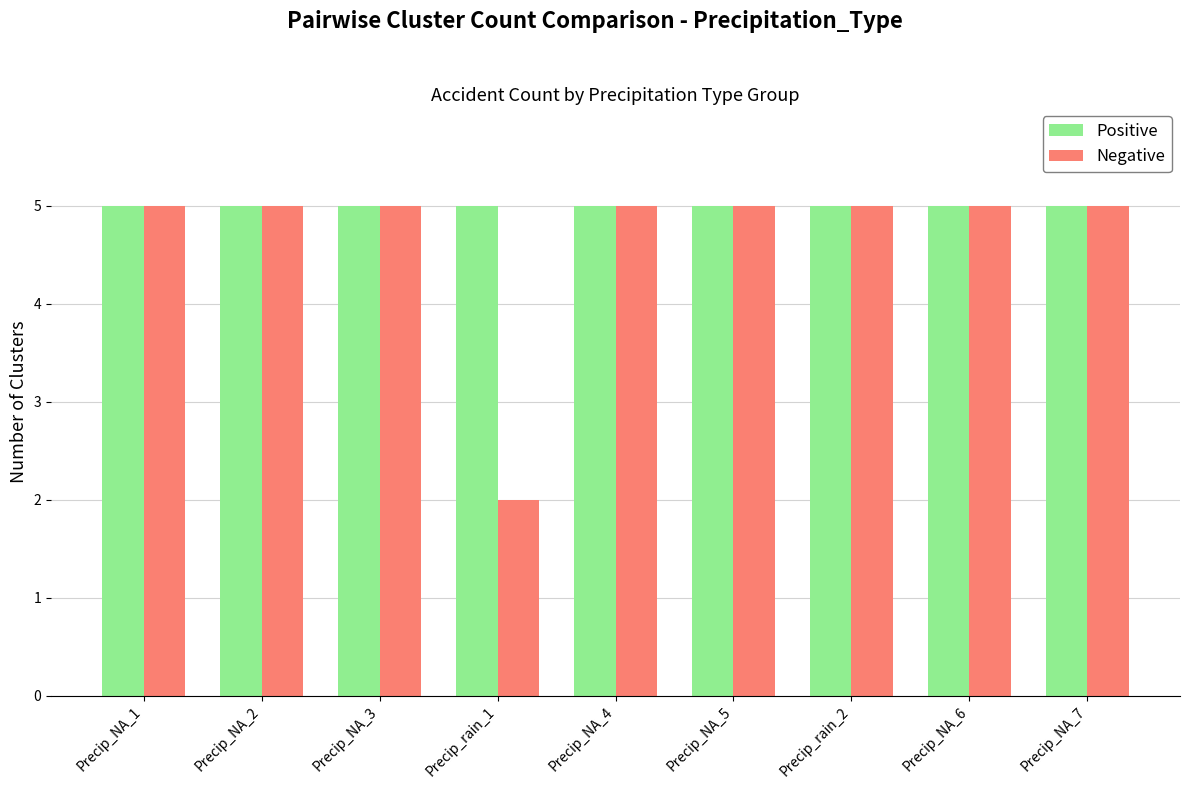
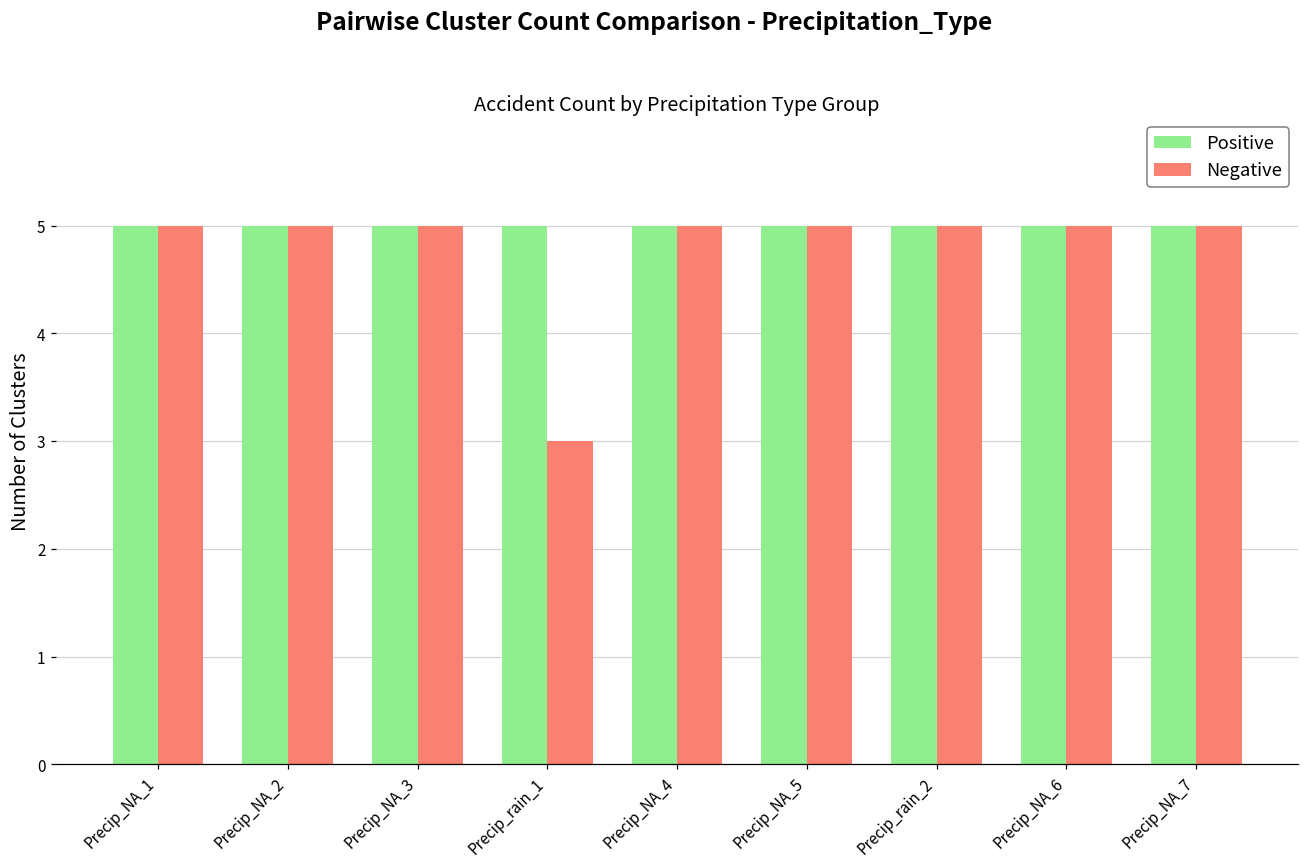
Negative, Precip_rain_1: 2 -> 3
